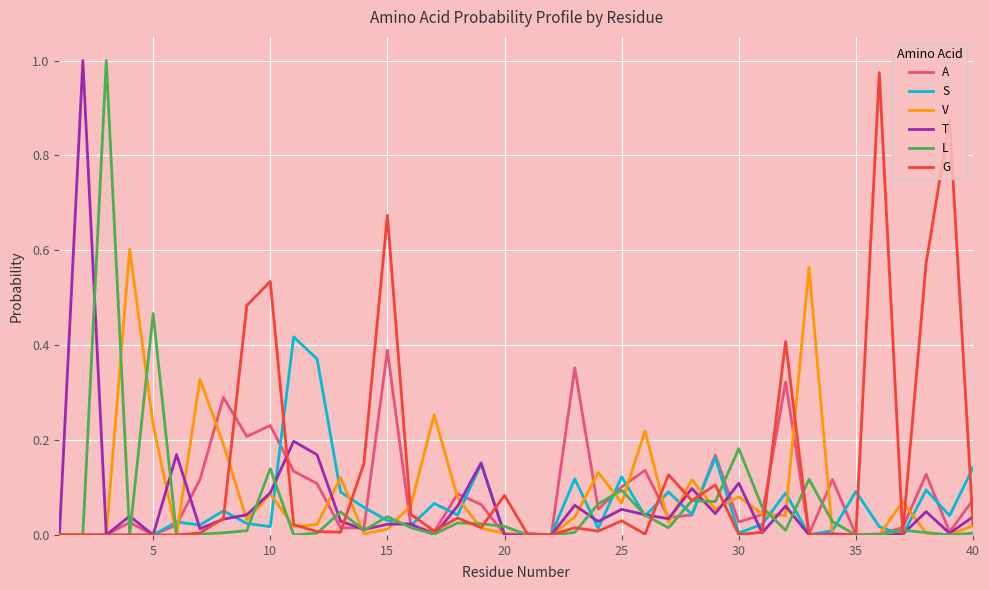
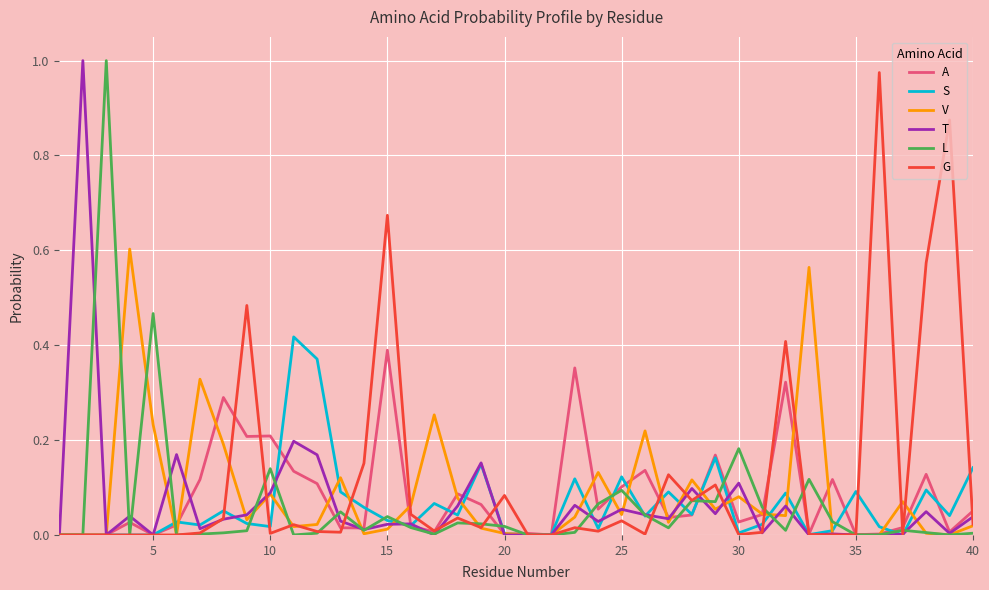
A, 10: 0.23 -> 0.21
G, 10: 0.53 -> 0.00
V, 25: 0.07 -> 0.04
A, 40: 0.07 -> 0.05
